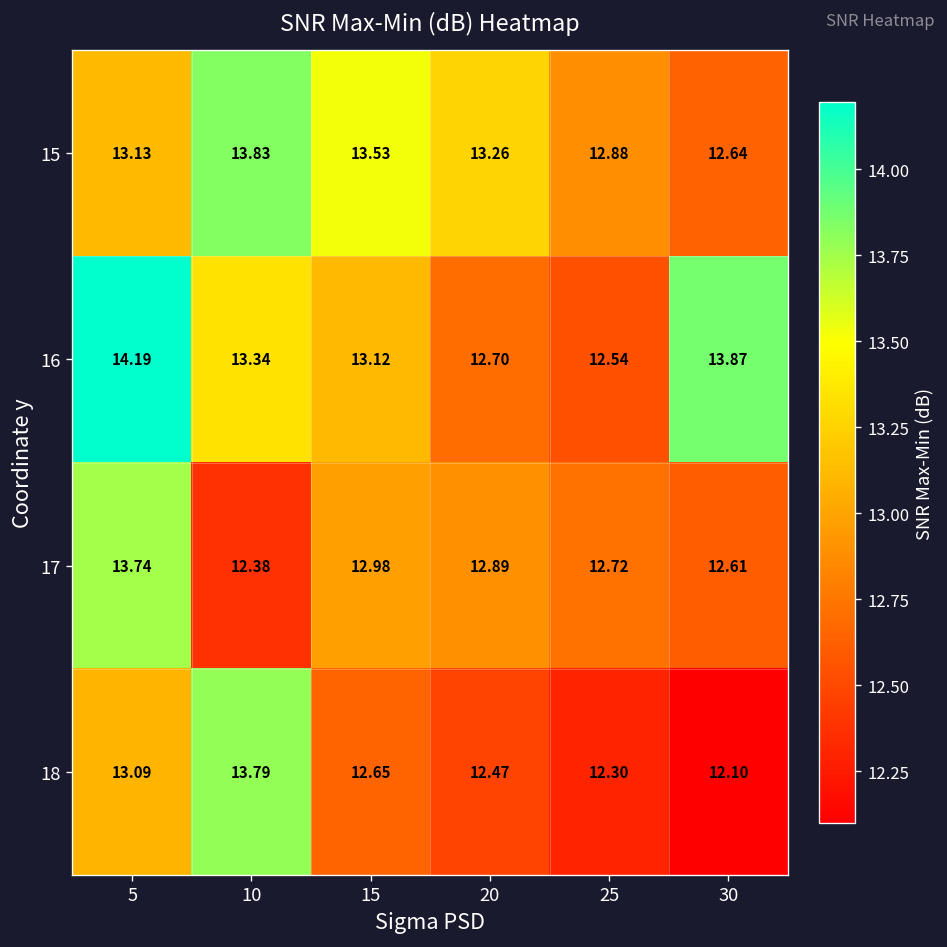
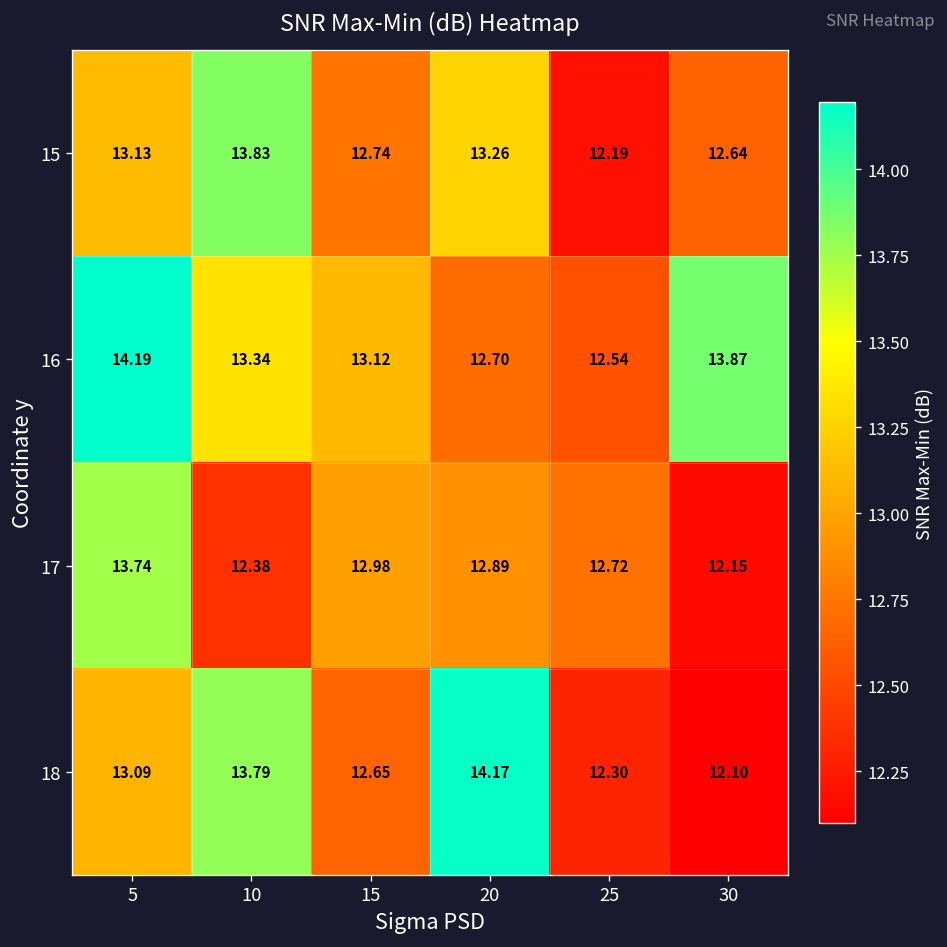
15, 15: 13.53 -> 12.74
15, 25: 12.88 -> 12.19
17, 30: 12.61 -> 12.15
18, 20: 12.47 -> 14.17
